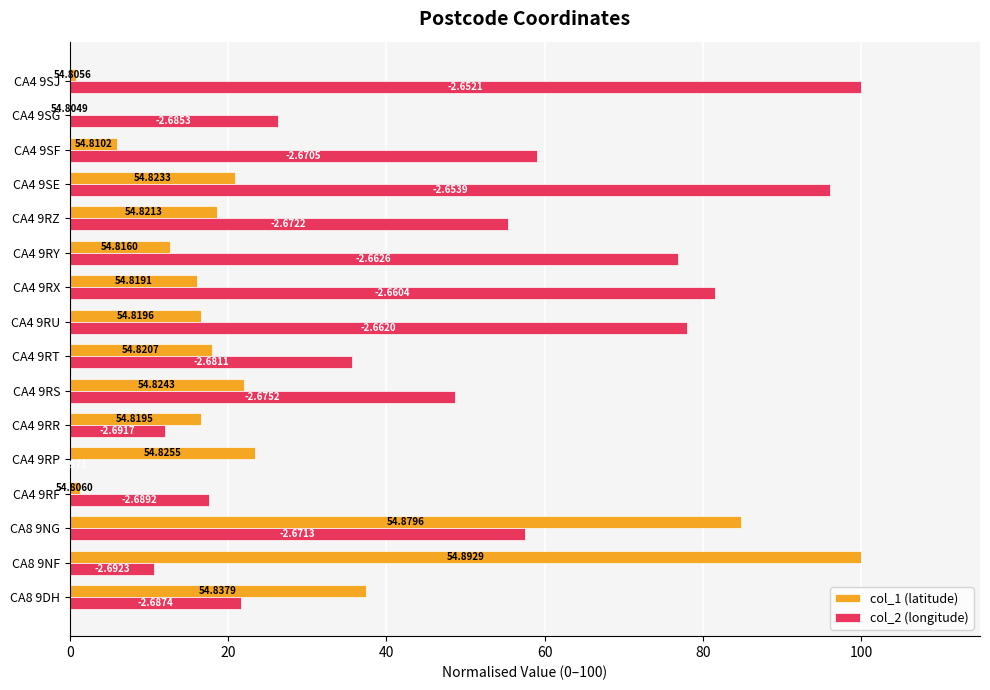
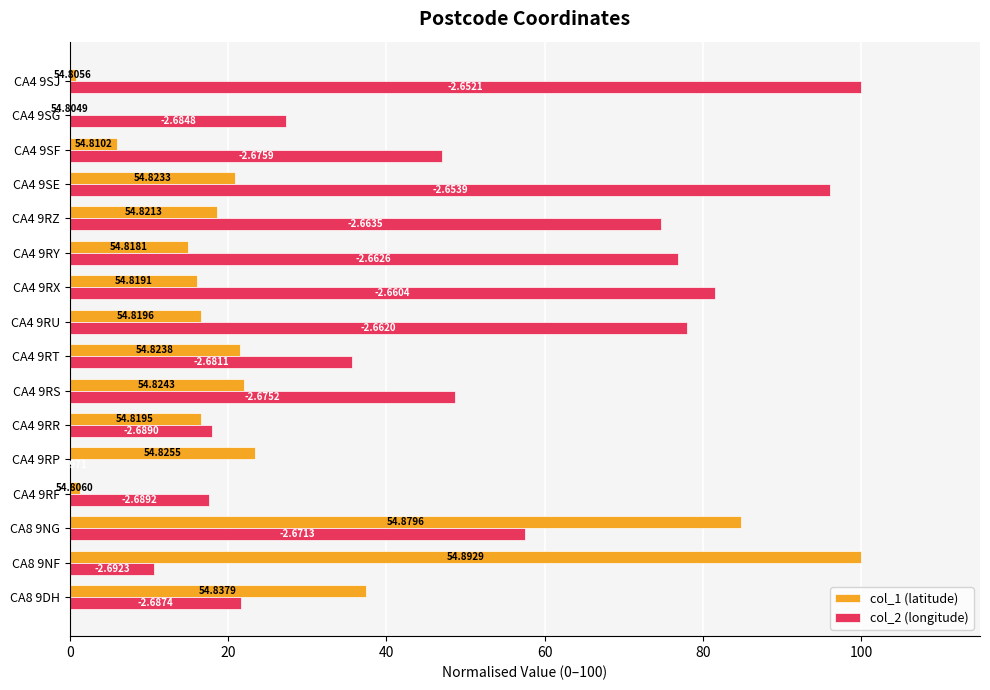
col_2 (longitude), CA4 9SG: -2.6853 -> -2.6848
col_2 (longitude), CA4 9SF: -2.6705 -> -2.6759
col_2 (longitude), CA4 9RZ: -2.6722 -> -2.6635
col_1 (latitude), CA4 9RY: 54.8160 -> 54.8181
col_1 (latitude), CA4 9RT: 54.8207 -> 54.8238
col_2 (longitude), CA4 9RR: -2.6917 -> -2.6890
